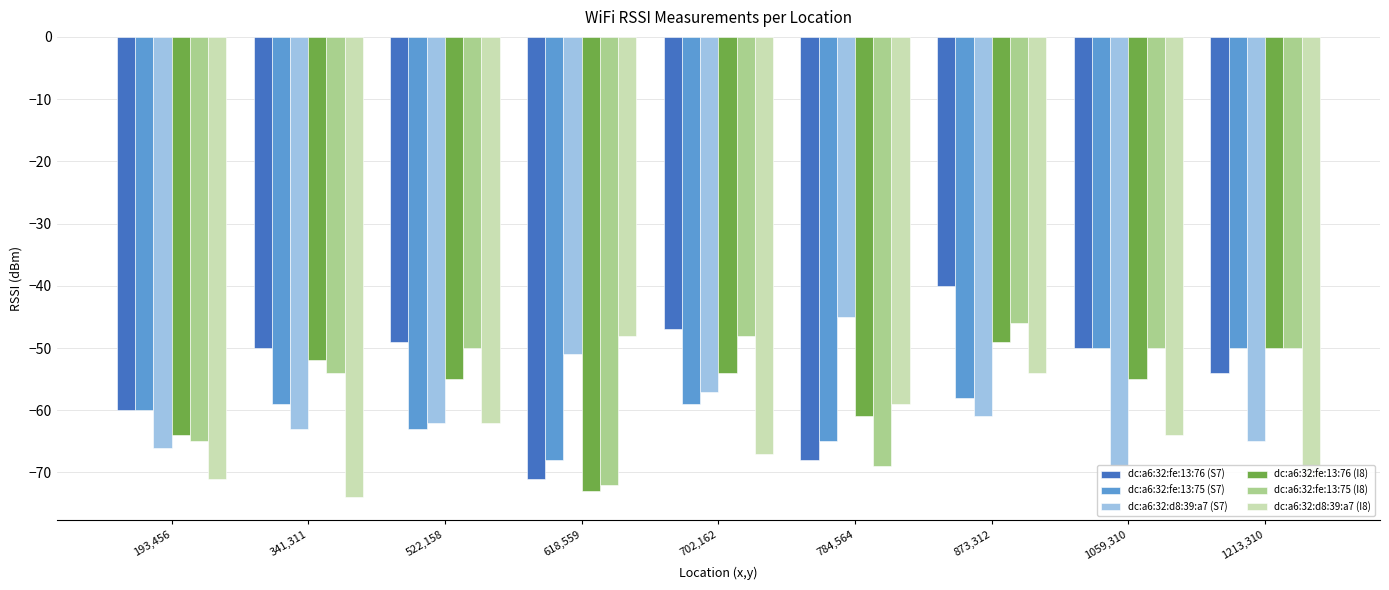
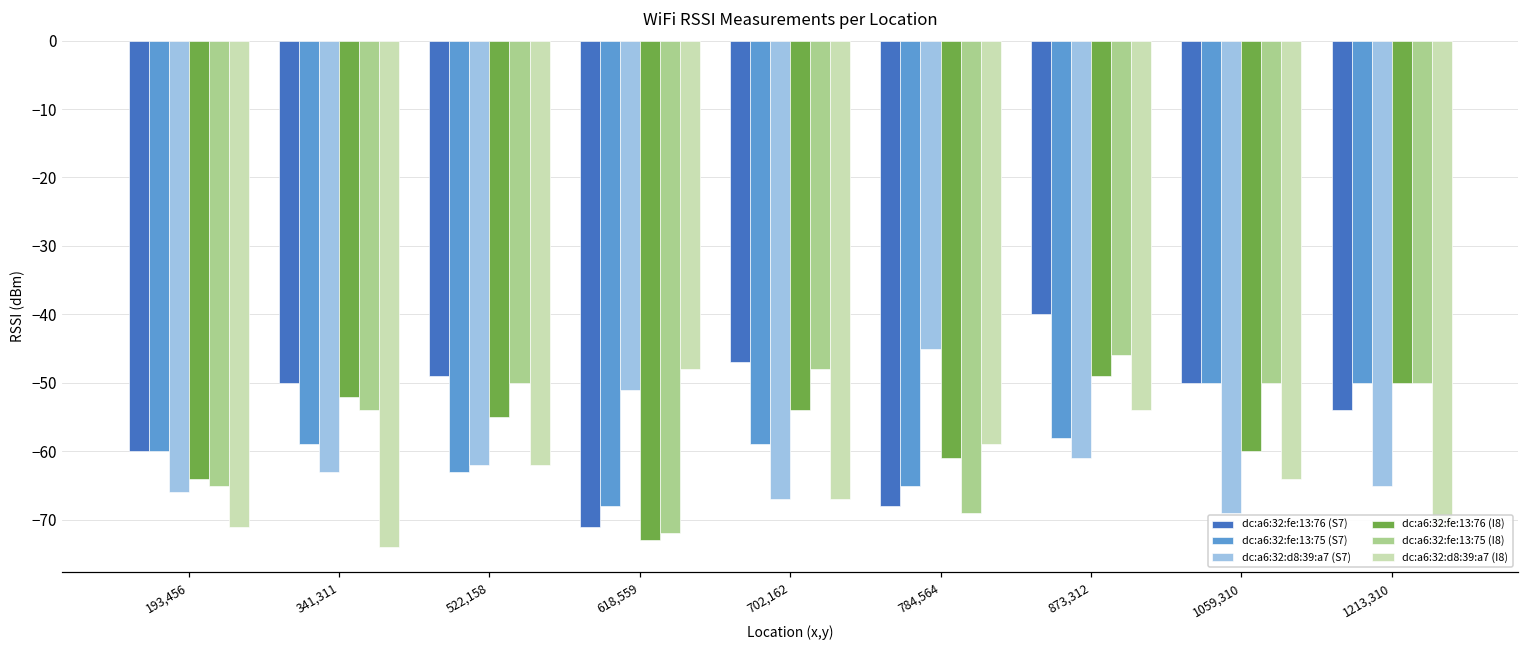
dc:a6:32:d8:39:a7 (S7), 702,162: -57 -> -67
dc:a6:32:fe:13:76 (I8), 1059,310: -55 -> -60
